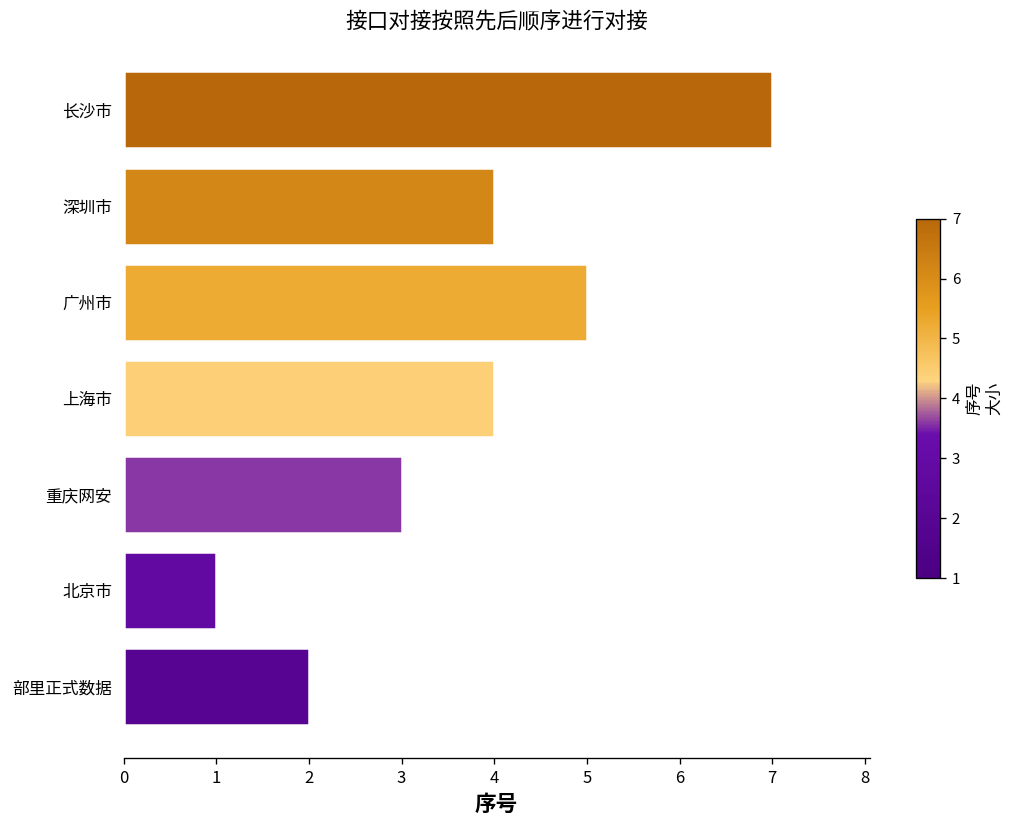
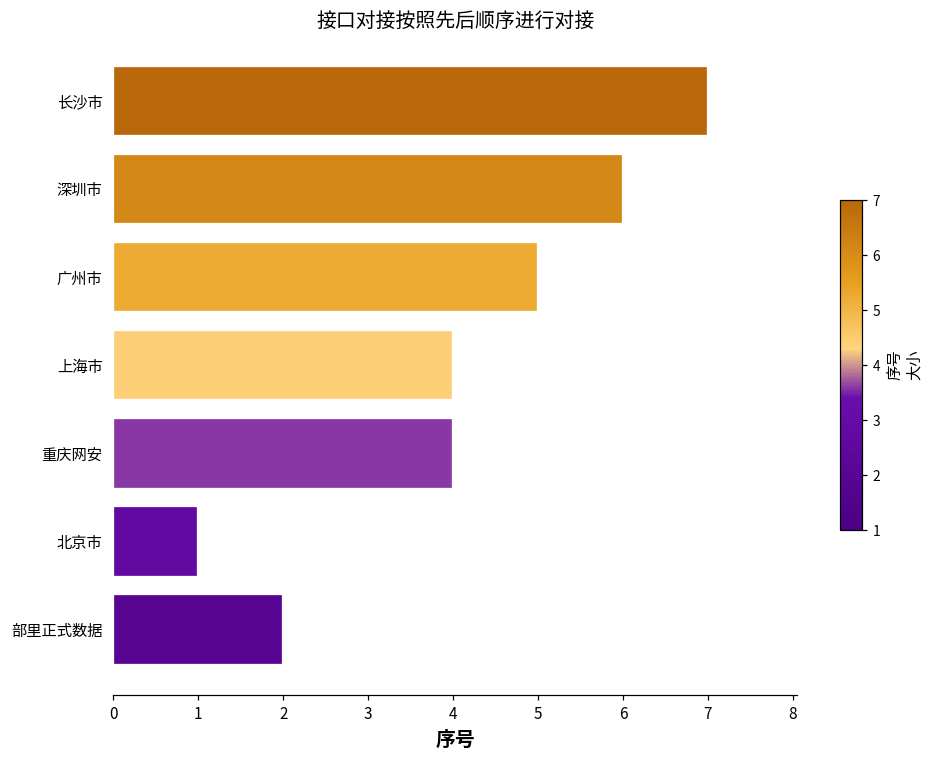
深圳市: 4 -> 6
重庆网安: 3 -> 4
